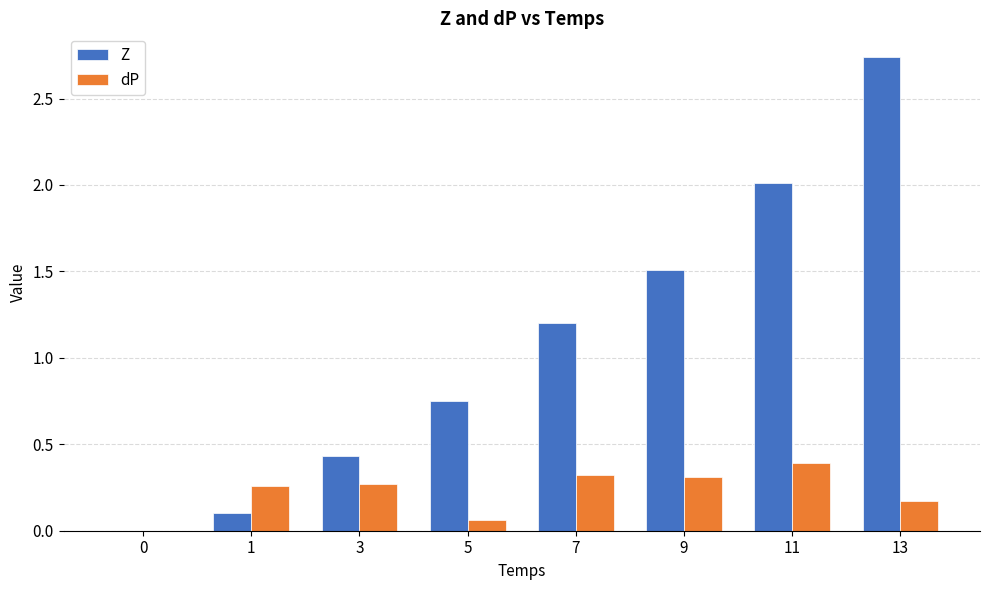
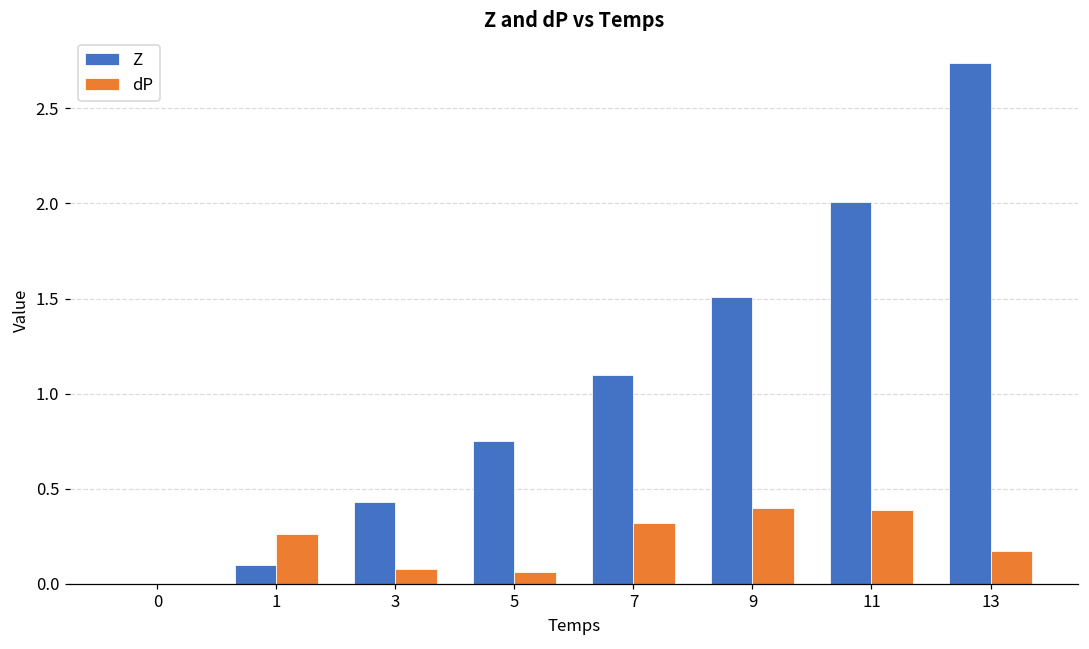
dP, 3: 0.27 -> 0.08
Z, 7: 1.2 -> 1.1
dP, 9: 0.31 -> 0.40
